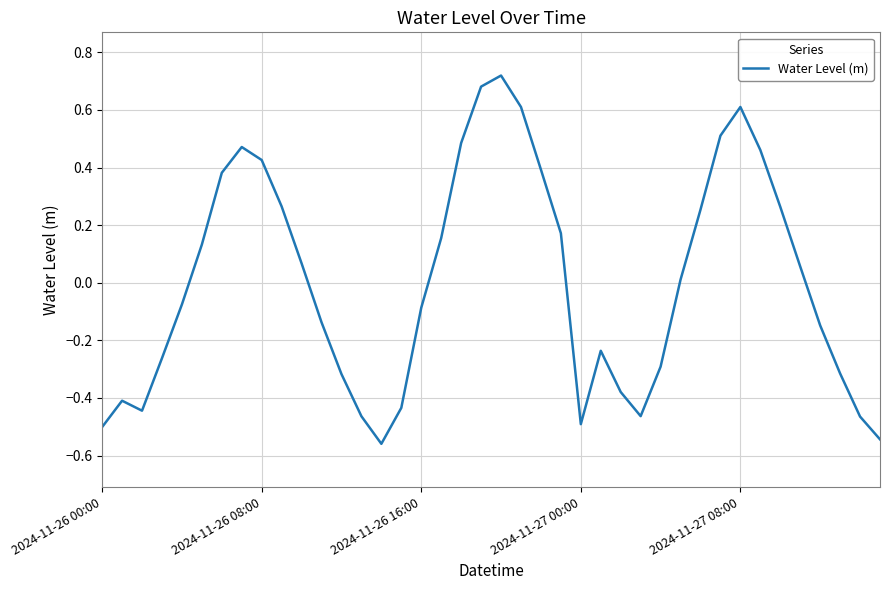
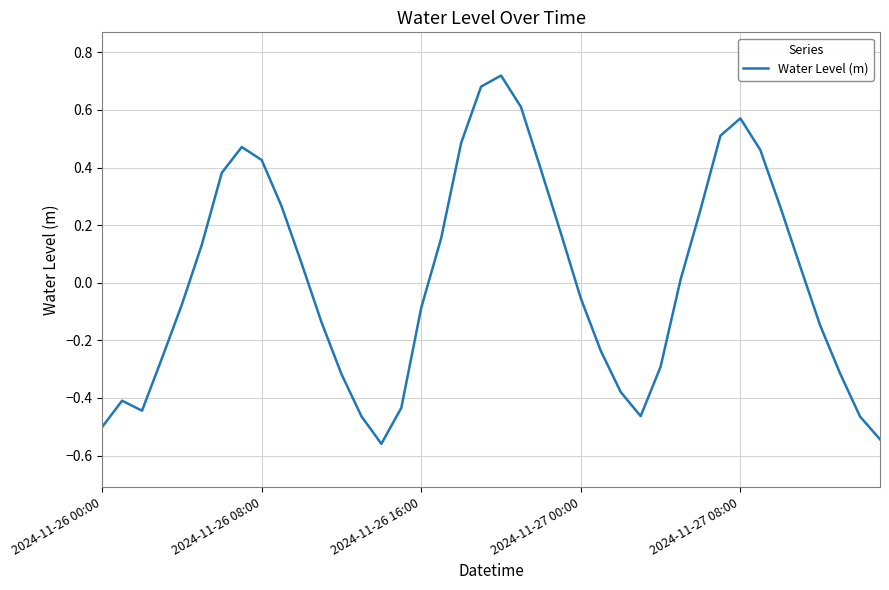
2024-11-27 00:00: -0.49 -> -0.05
2024-11-27 08:00: 0.61 -> 0.57
